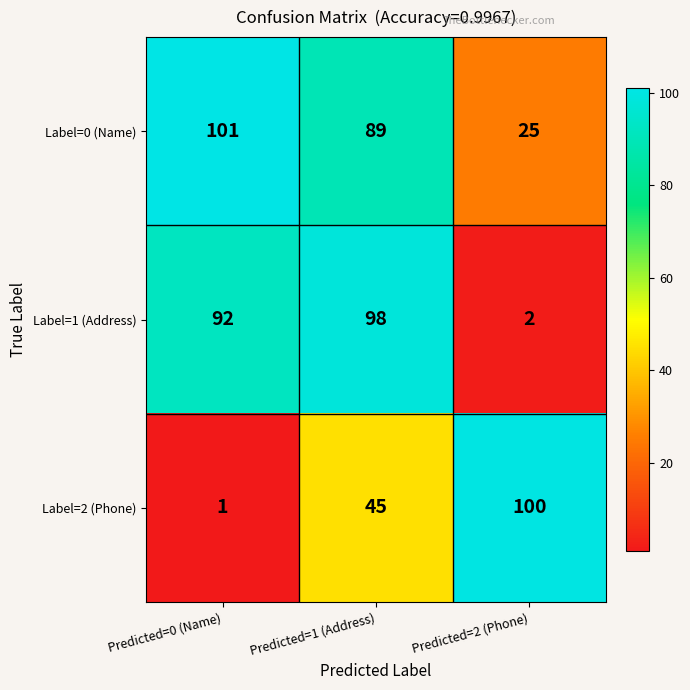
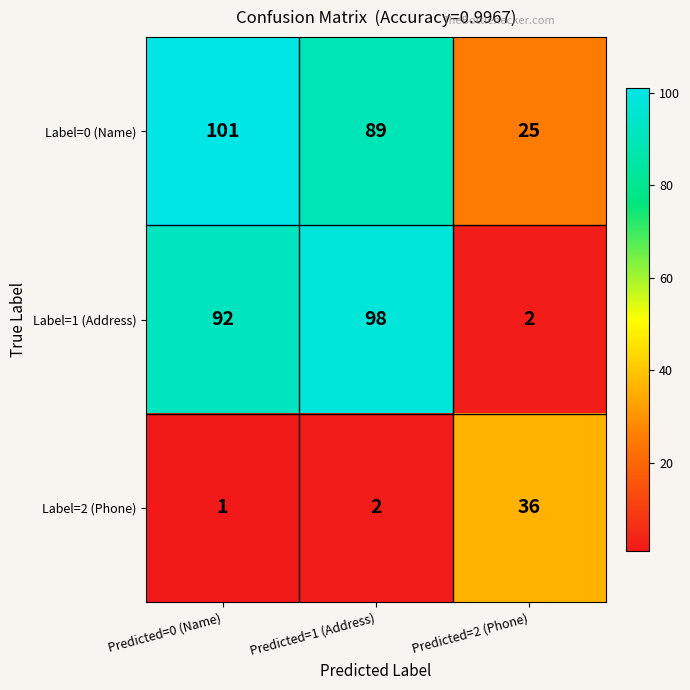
Label=2 (Phone), Predicted=1 (Address): 45 -> 2
Label=2 (Phone), Predicted=2 (Phone): 100 -> 36
